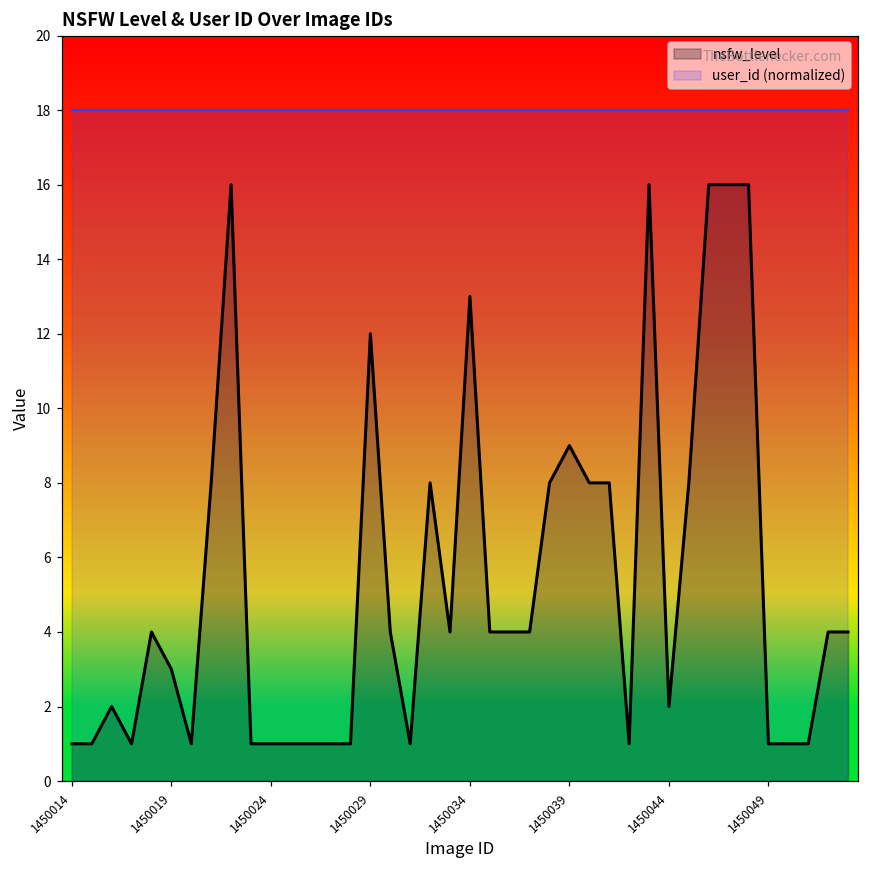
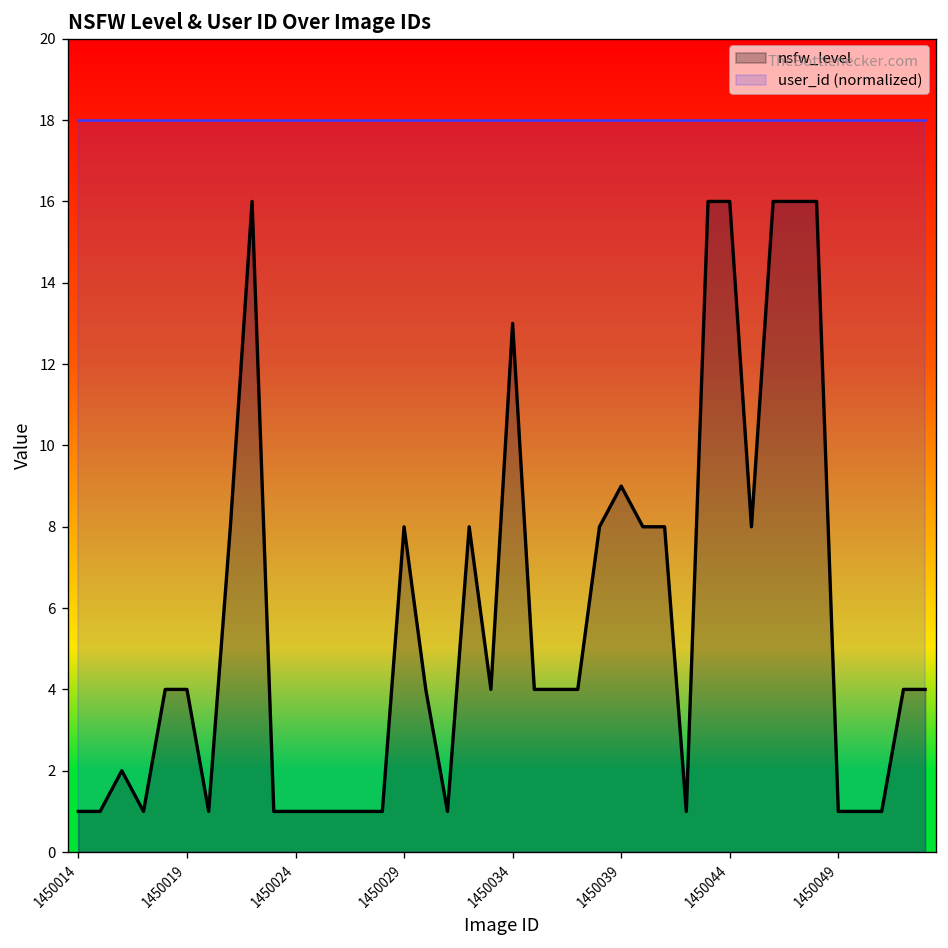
nsfw_level, 1450019: 3 -> 4
nsfw_level, 1450029: 12 -> 8
nsfw_level, 1450044: 2 -> 16
